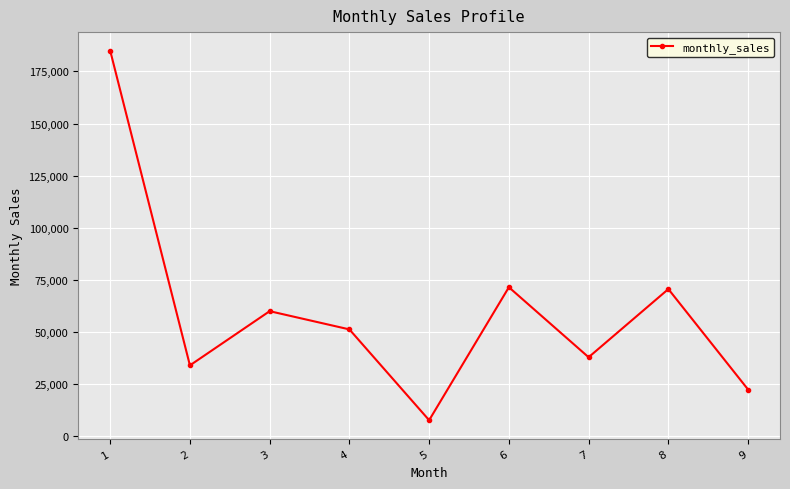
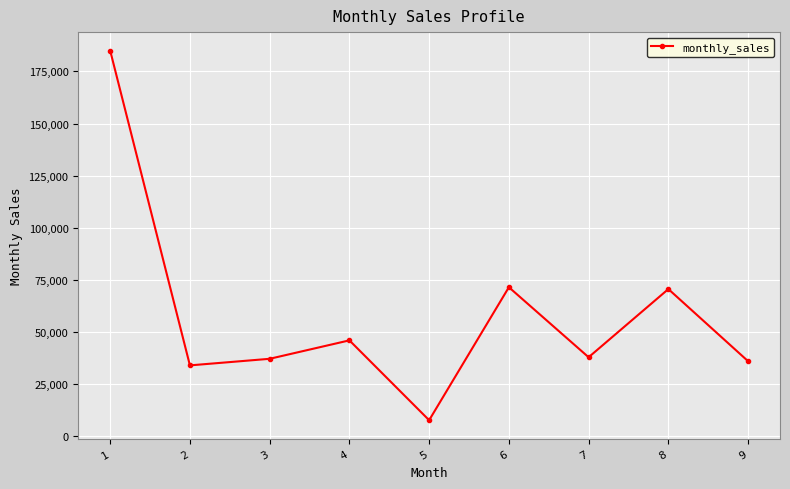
3: 60,000 -> 37,000
4: 51,000 -> 46,000
9: 22,000 -> 36,000
